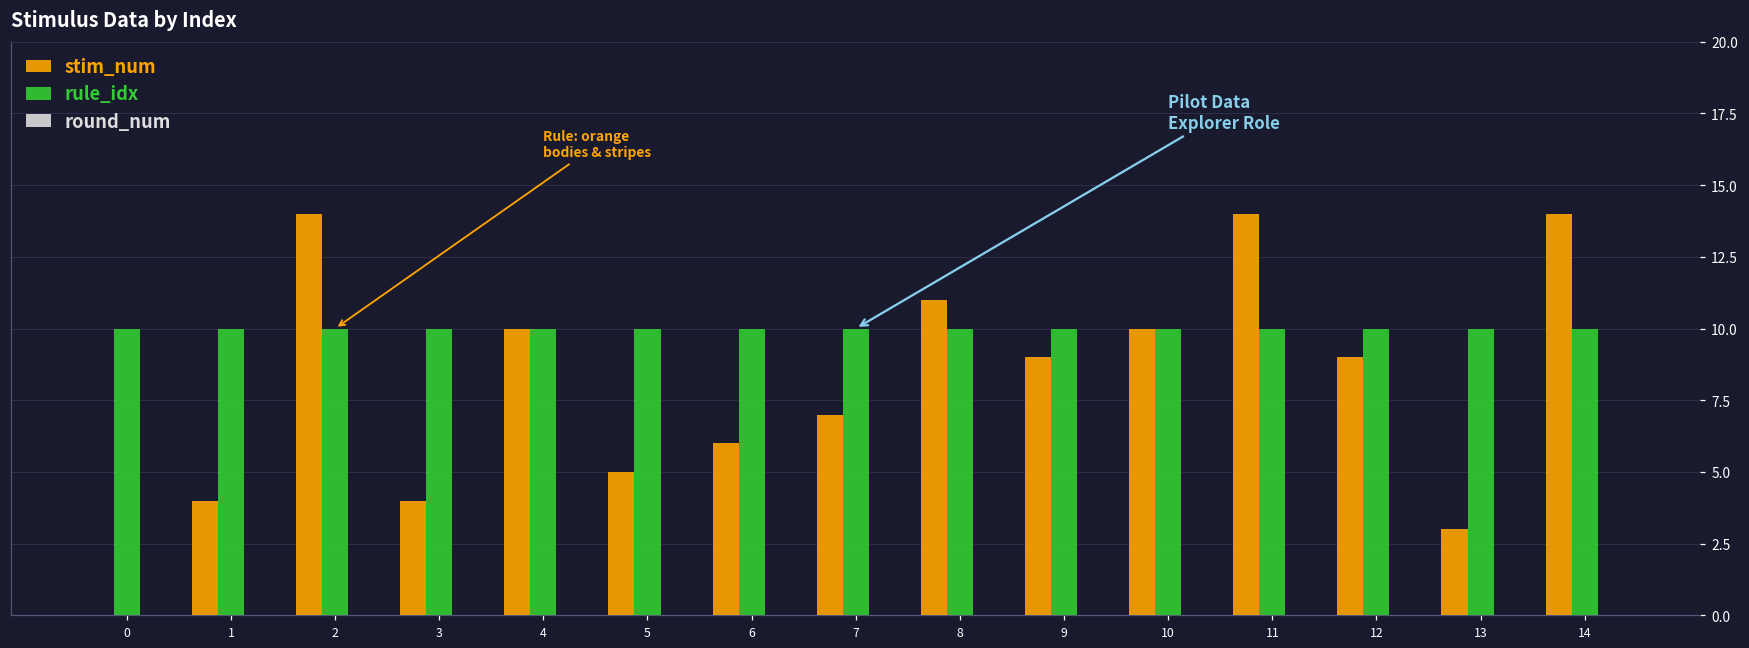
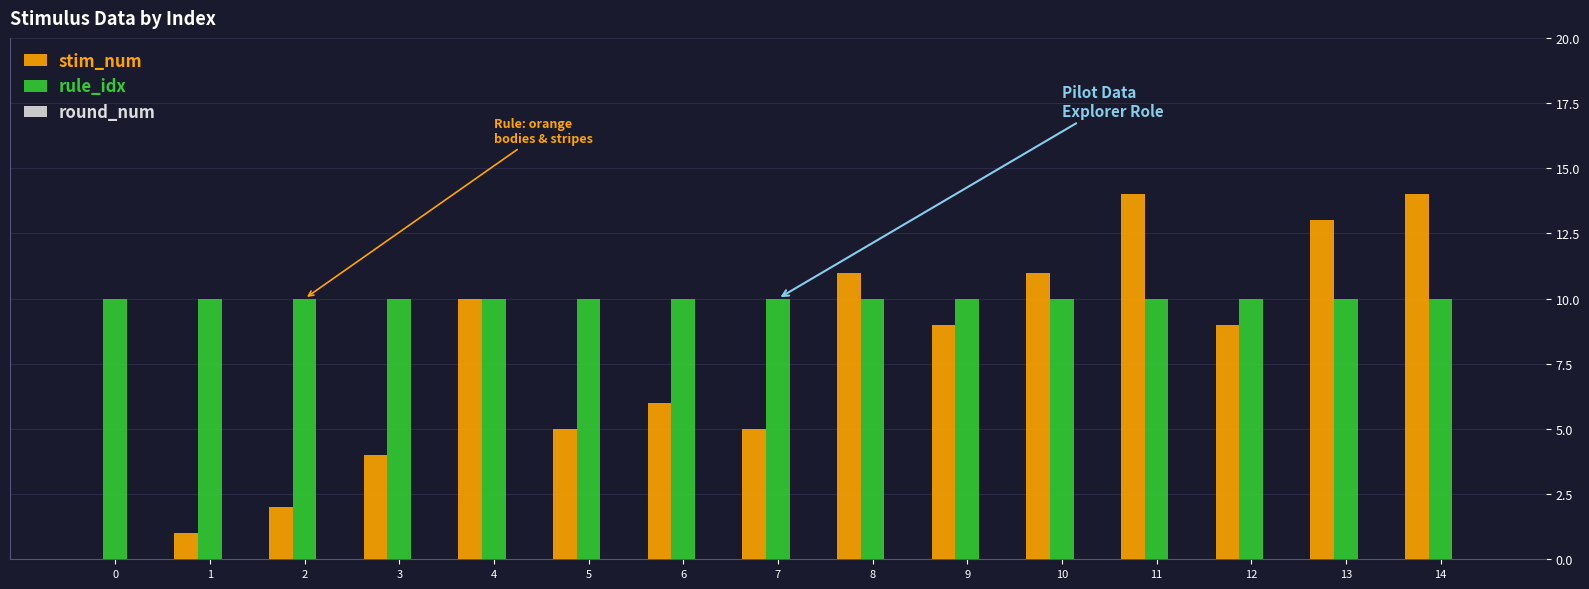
stim_num, 1: 4 -> 1
stim_num, 2: 14 -> 2
stim_num, 7: 7 -> 5
stim_num, 10: 10 -> 11
stim_num, 13: 3 -> 13
